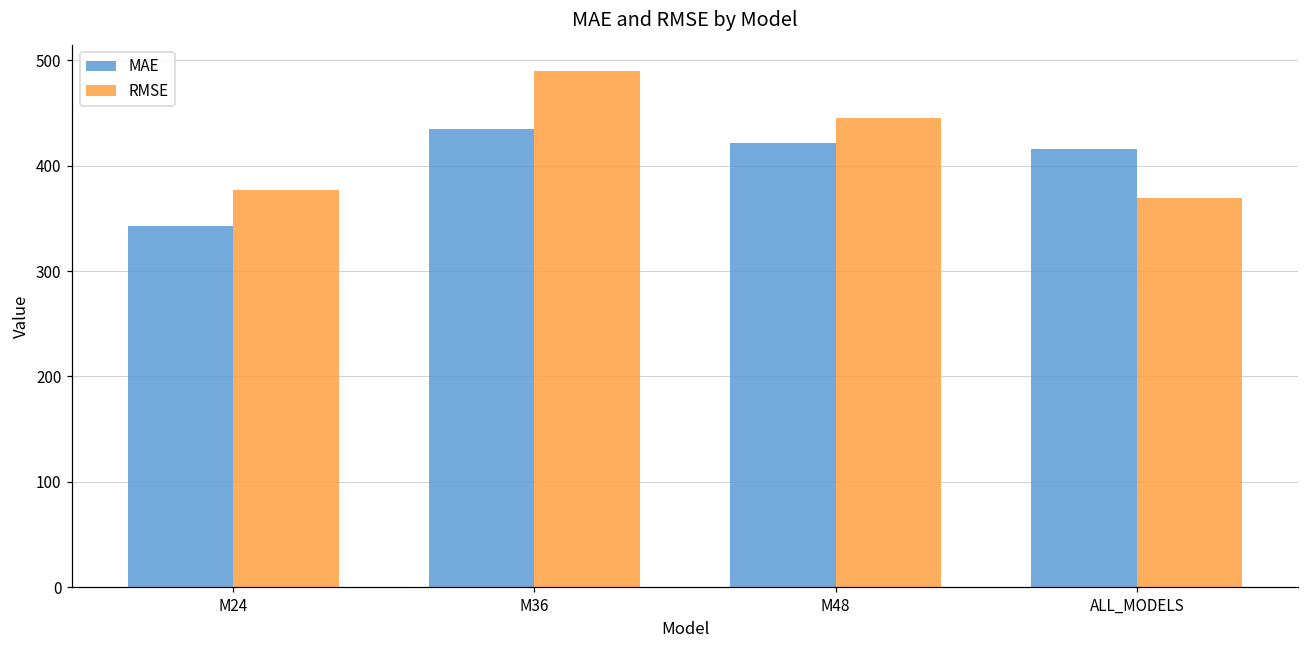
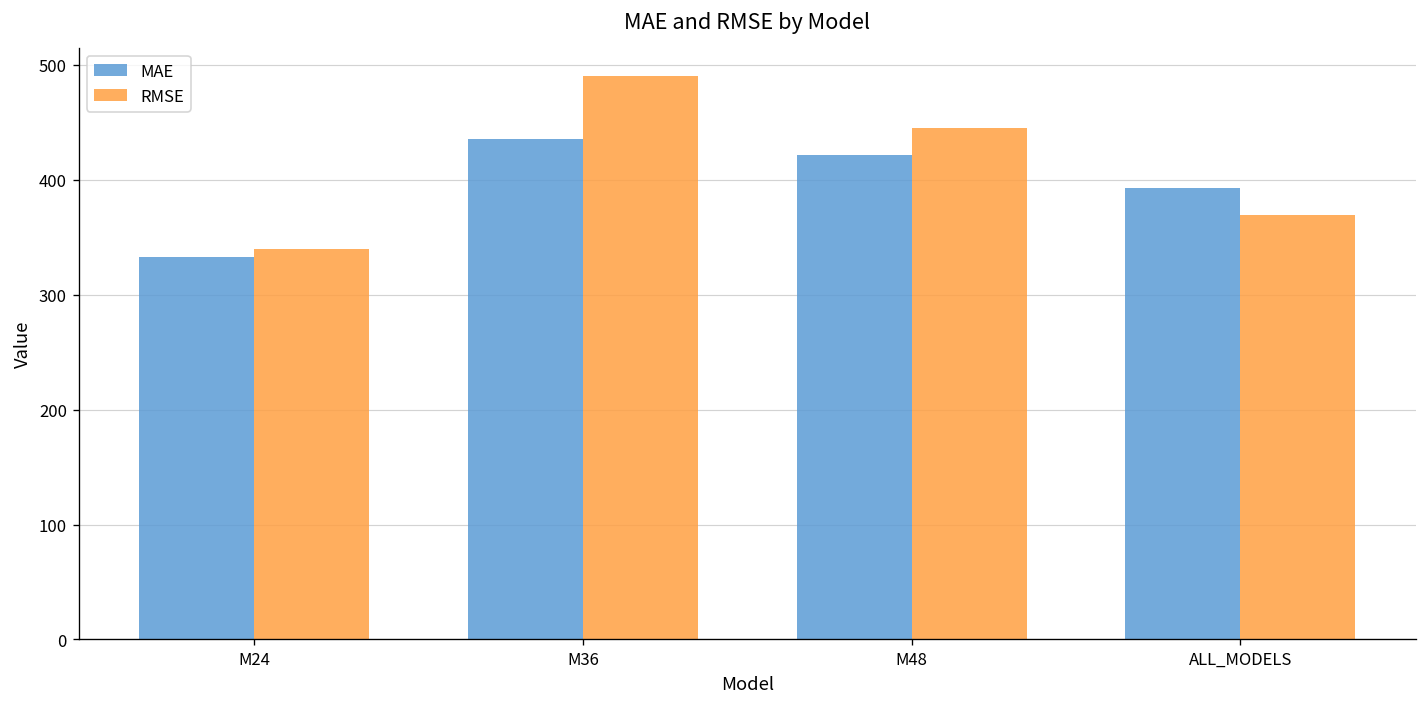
MAE, M24: 340 -> 330
RMSE, M24: 380 -> 340
MAE, ALL_MODELS: 420 -> 390
